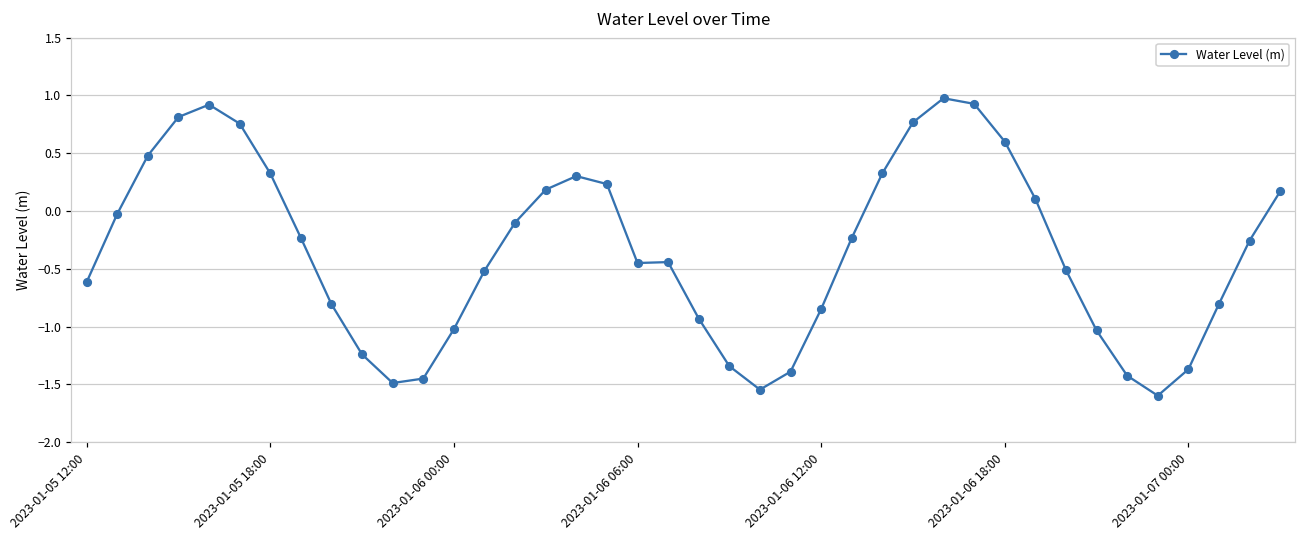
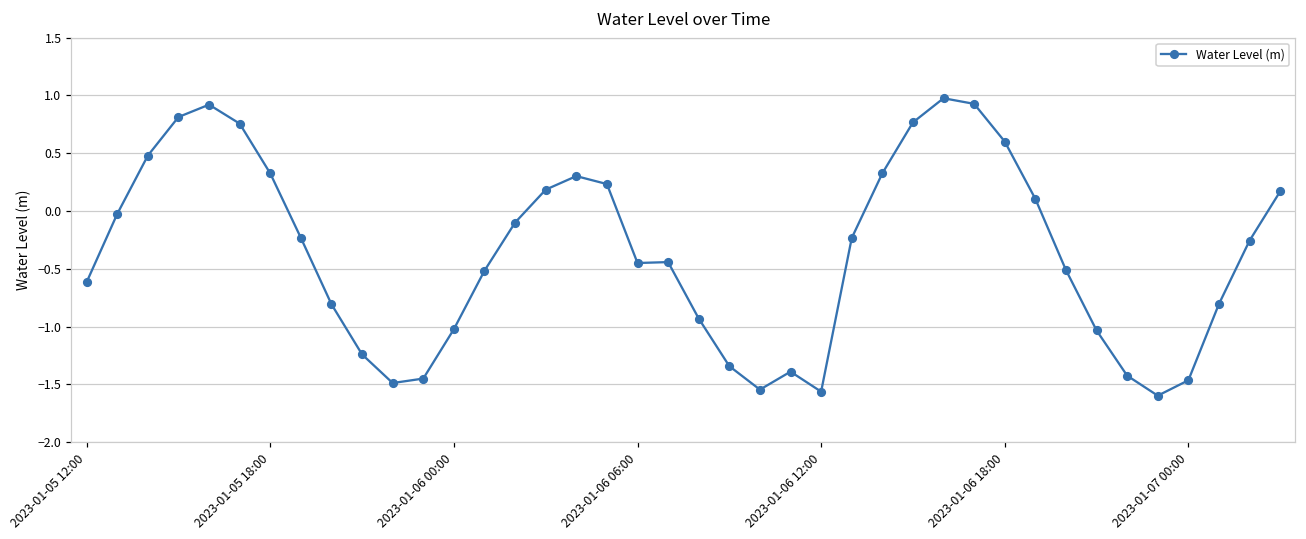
2023-01-06 12:00: -0.85 -> -1.56
2023-01-07 00:00: -1.37 -> -1.46
